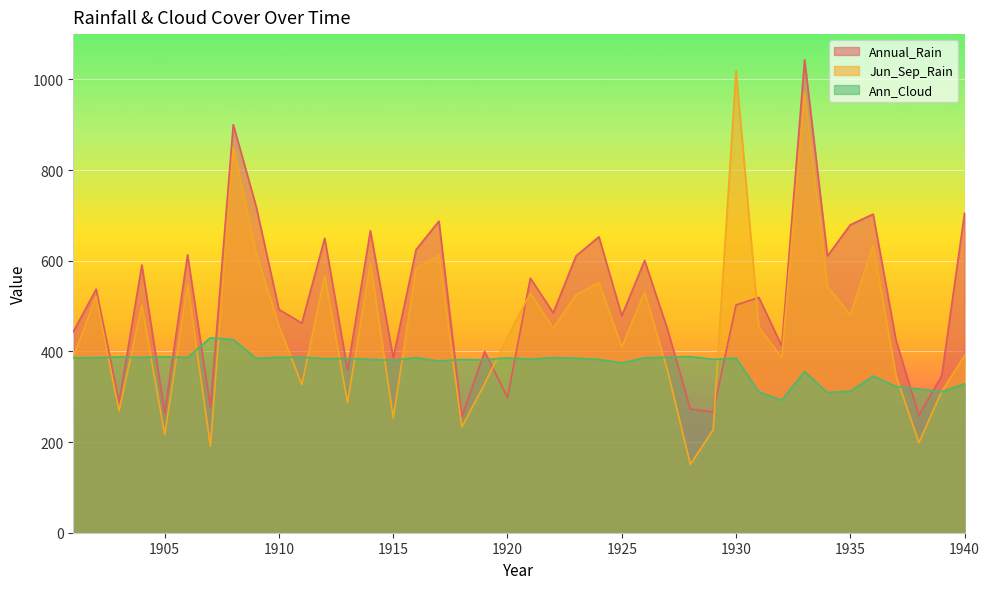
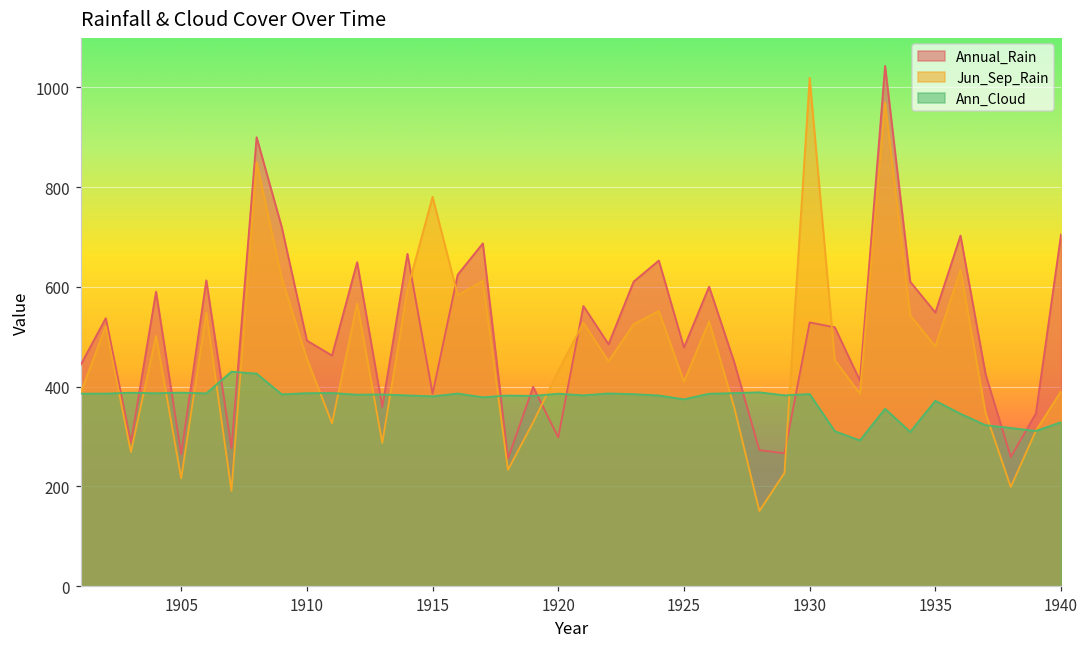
Jun_Sep_Rain, 1915: 250 -> 780
Annual_Rain, 1930: 500 -> 530
Annual_Rain, 1935: 680 -> 550
Ann_Cloud, 1935: 310 -> 370
